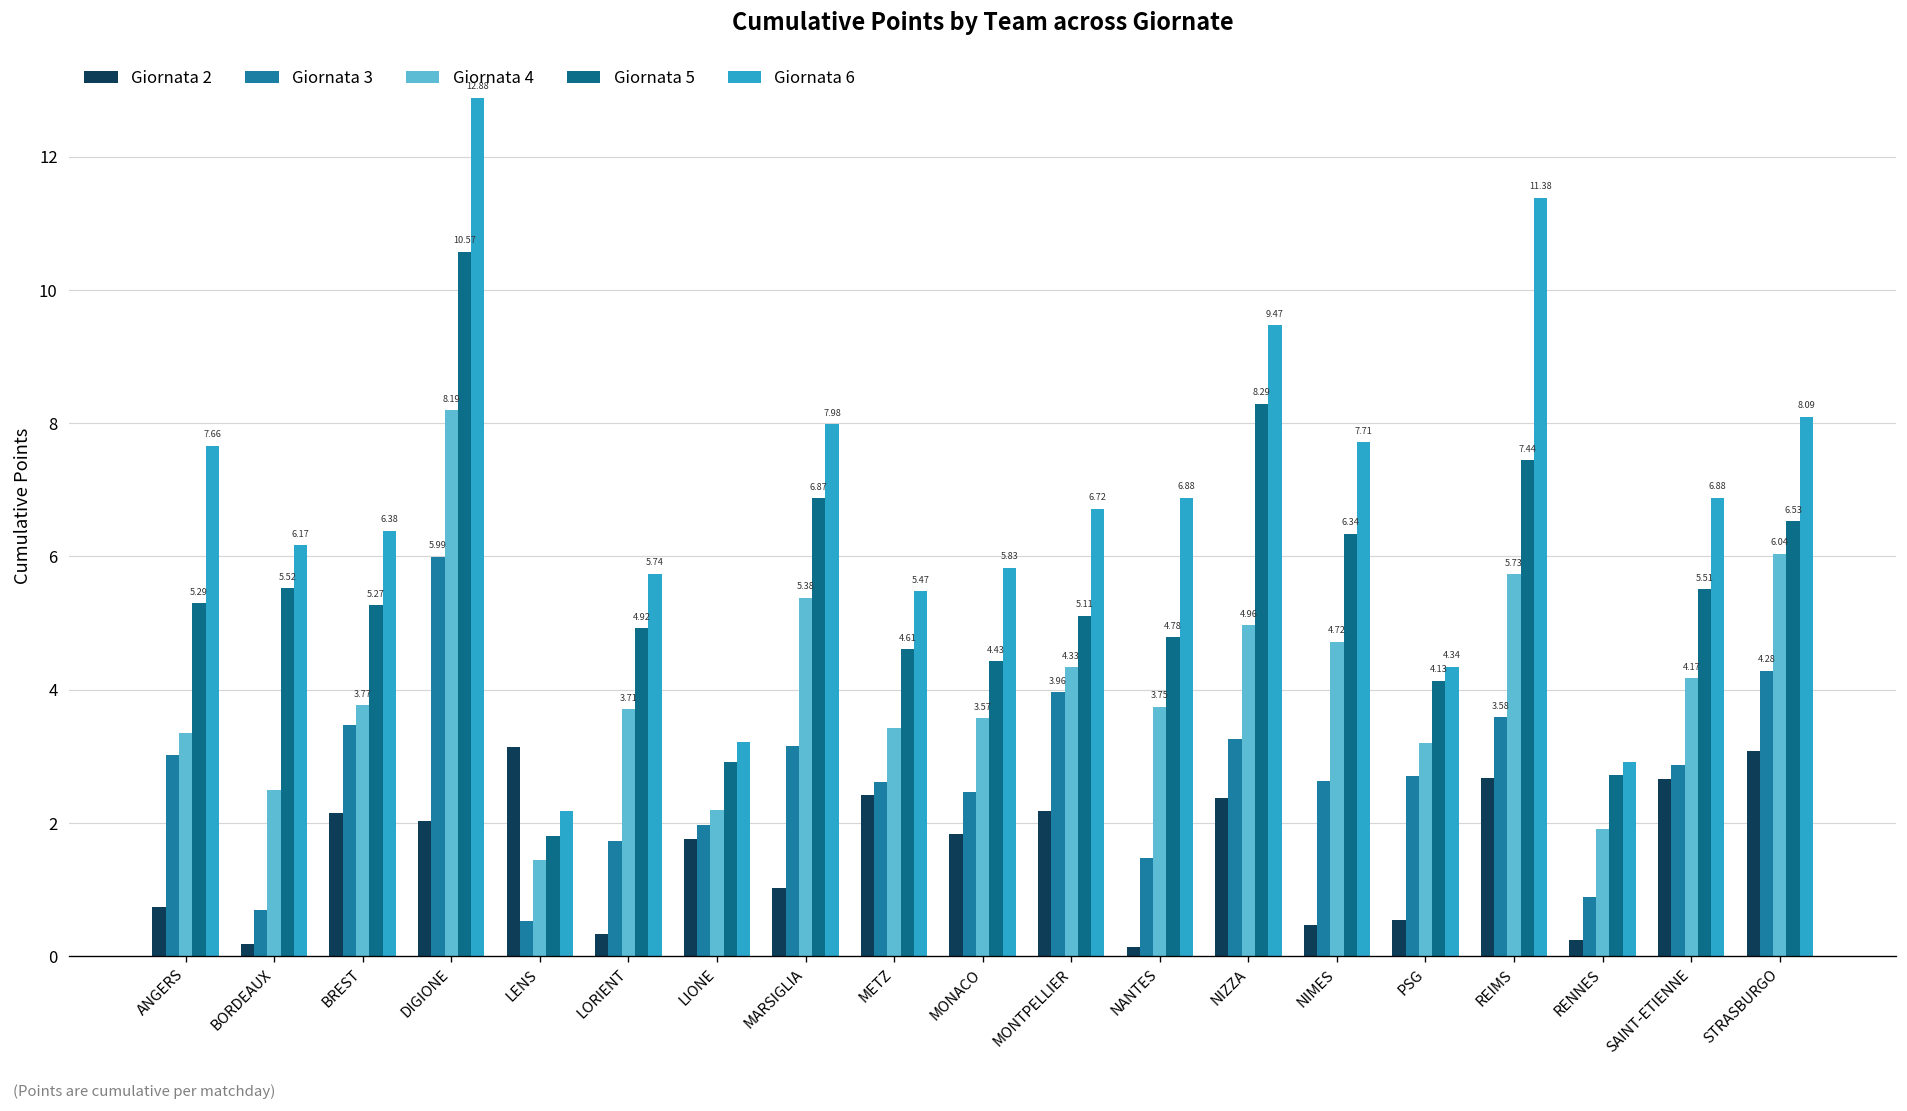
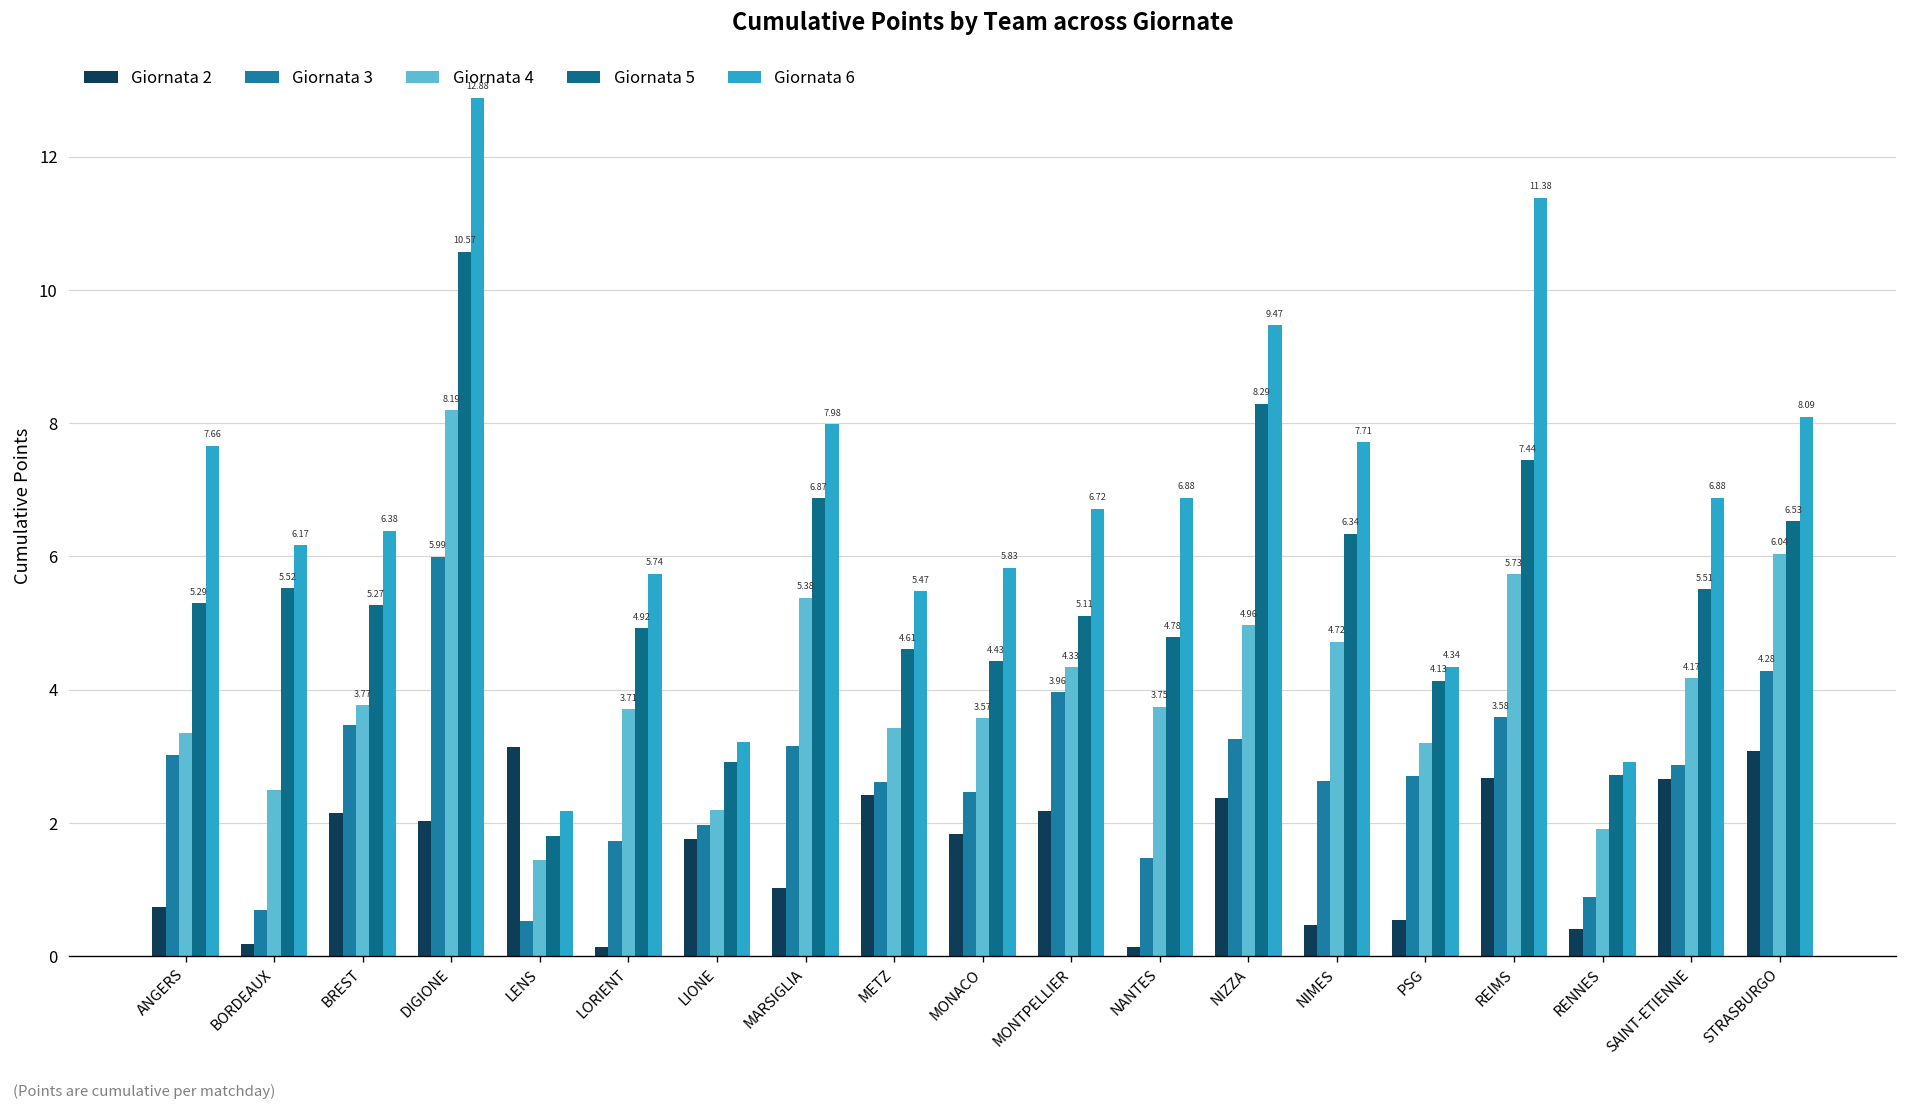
Giornata 2, LORIENT: 0.3 -> 0.1
Giornata 2, RENNES: 0.2 -> 0.4
